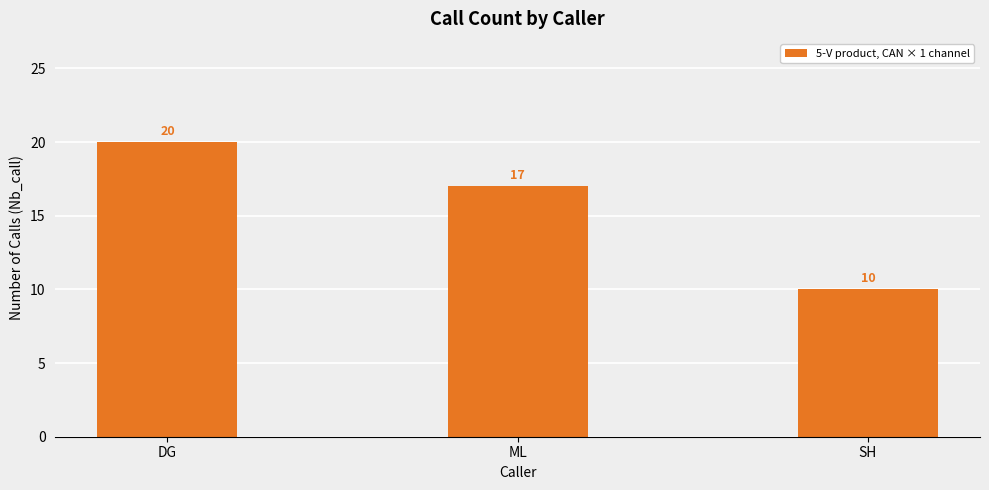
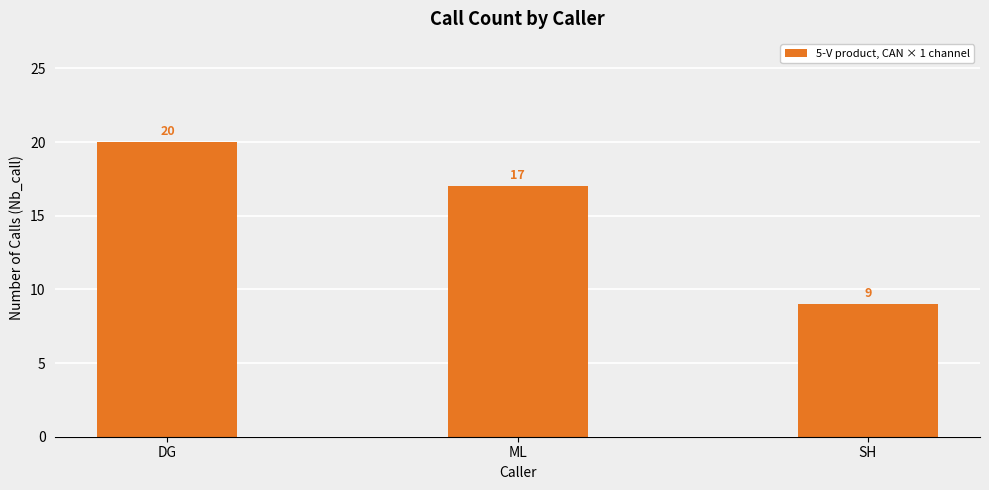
SH: 10 -> 9
